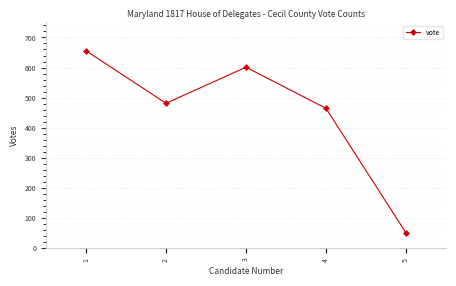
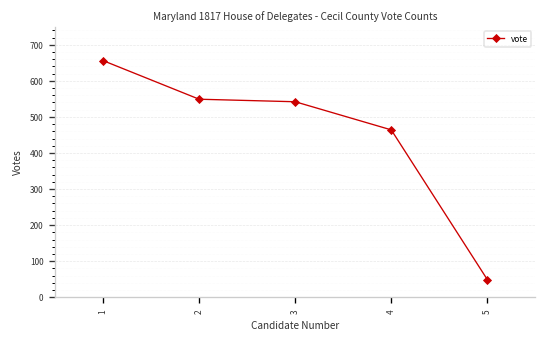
2: 480 -> 550
3: 600 -> 540
